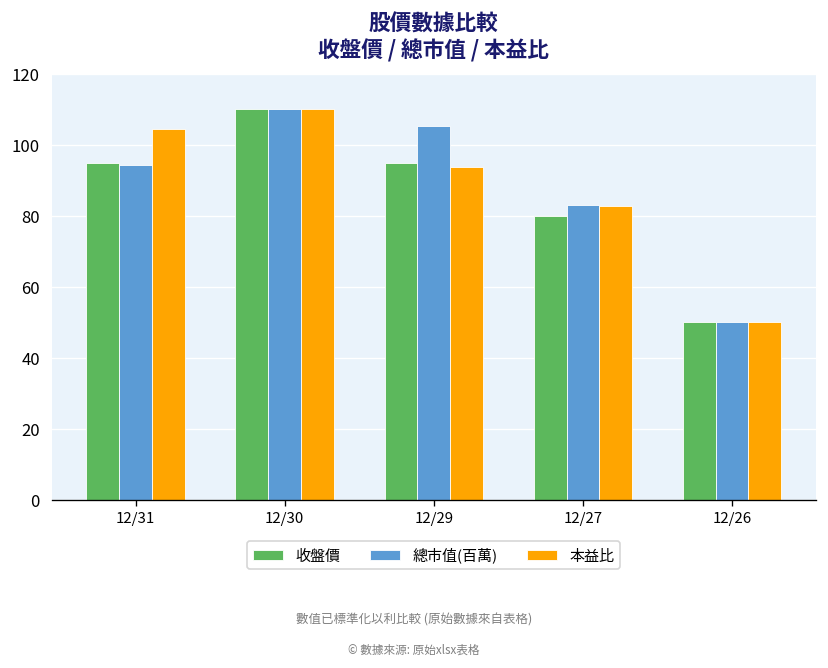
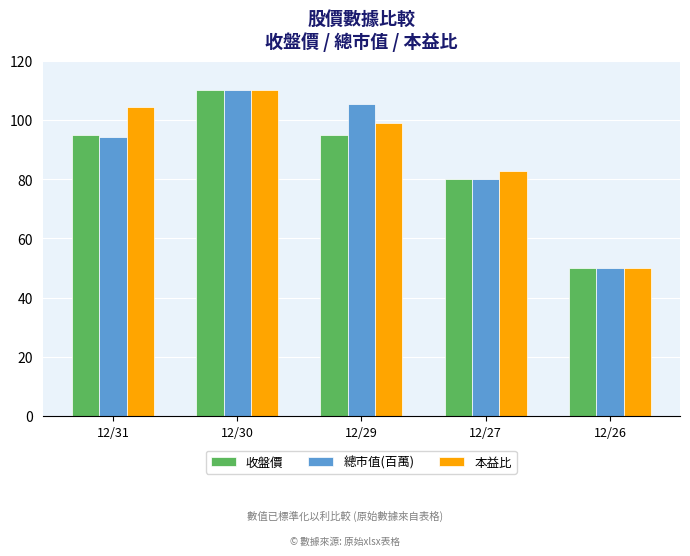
本益比, 12/29: 94 -> 99
總市值(百萬), 12/27: 83 -> 80
